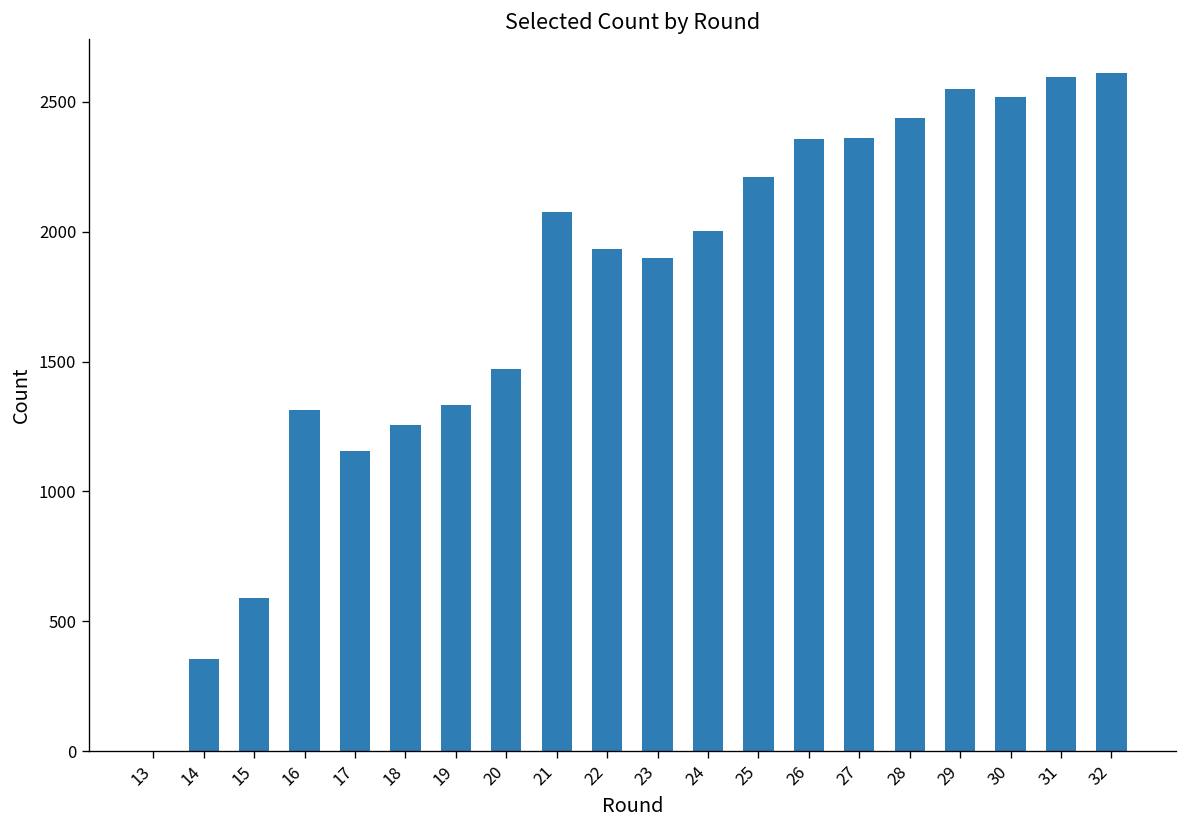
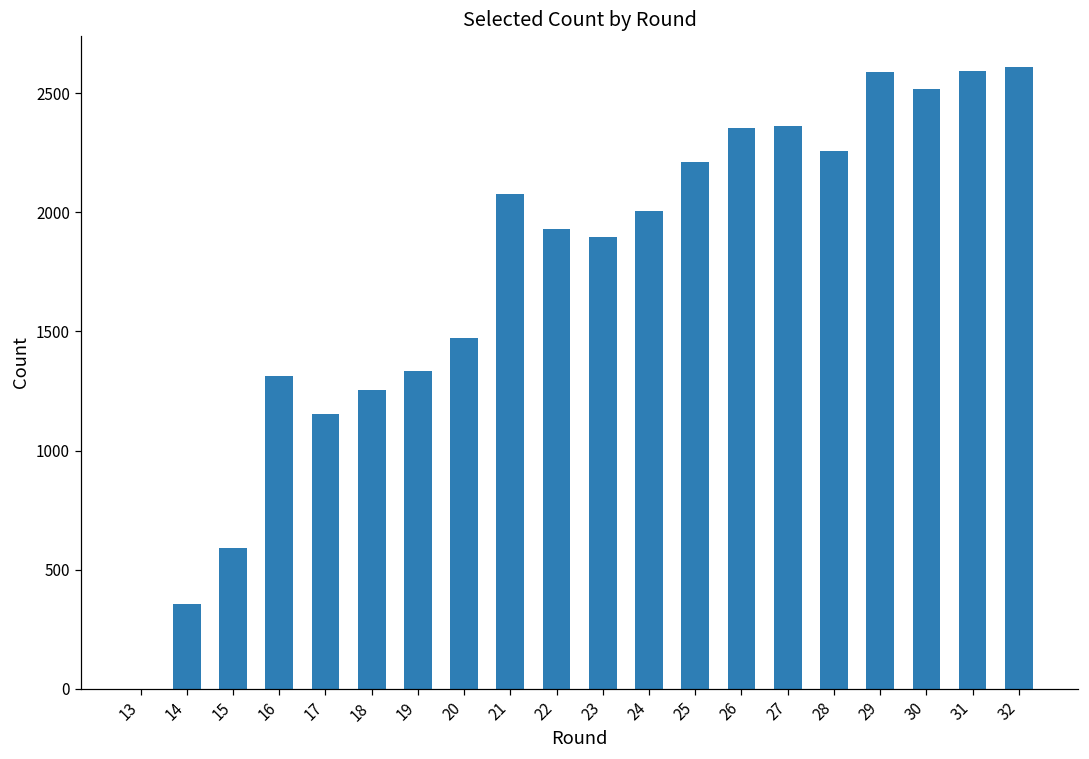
28: 2440 -> 2260
29: 2550 -> 2590
